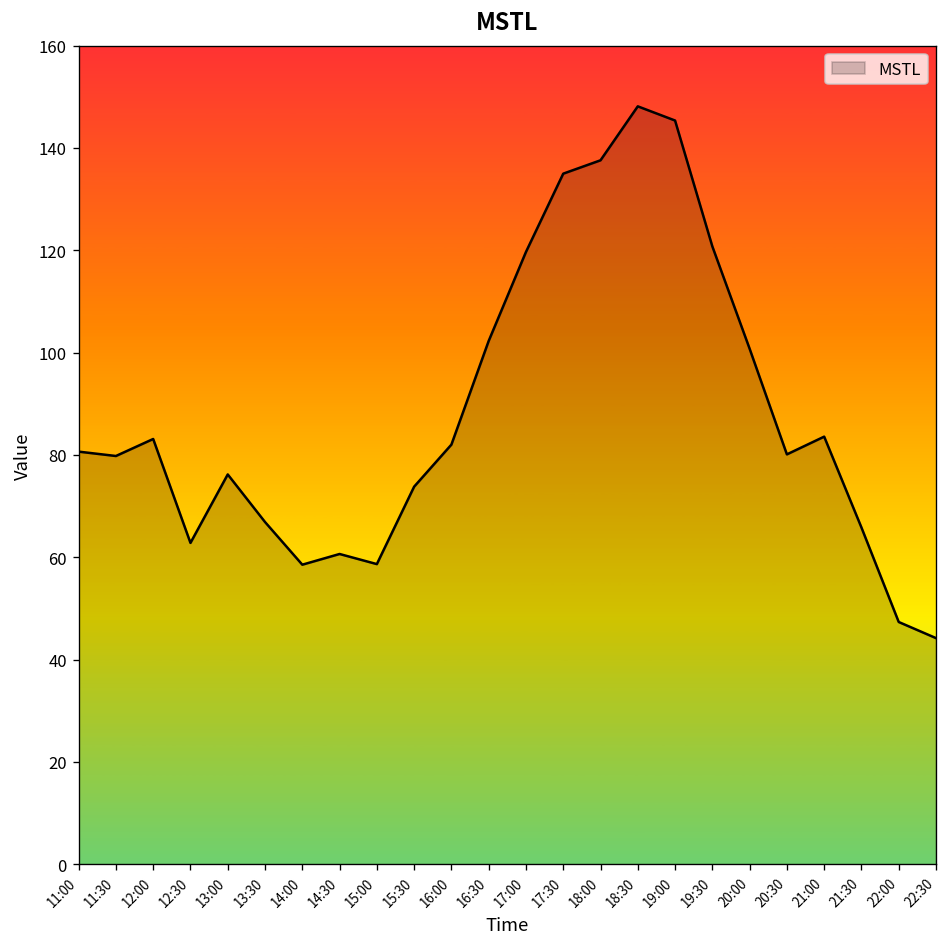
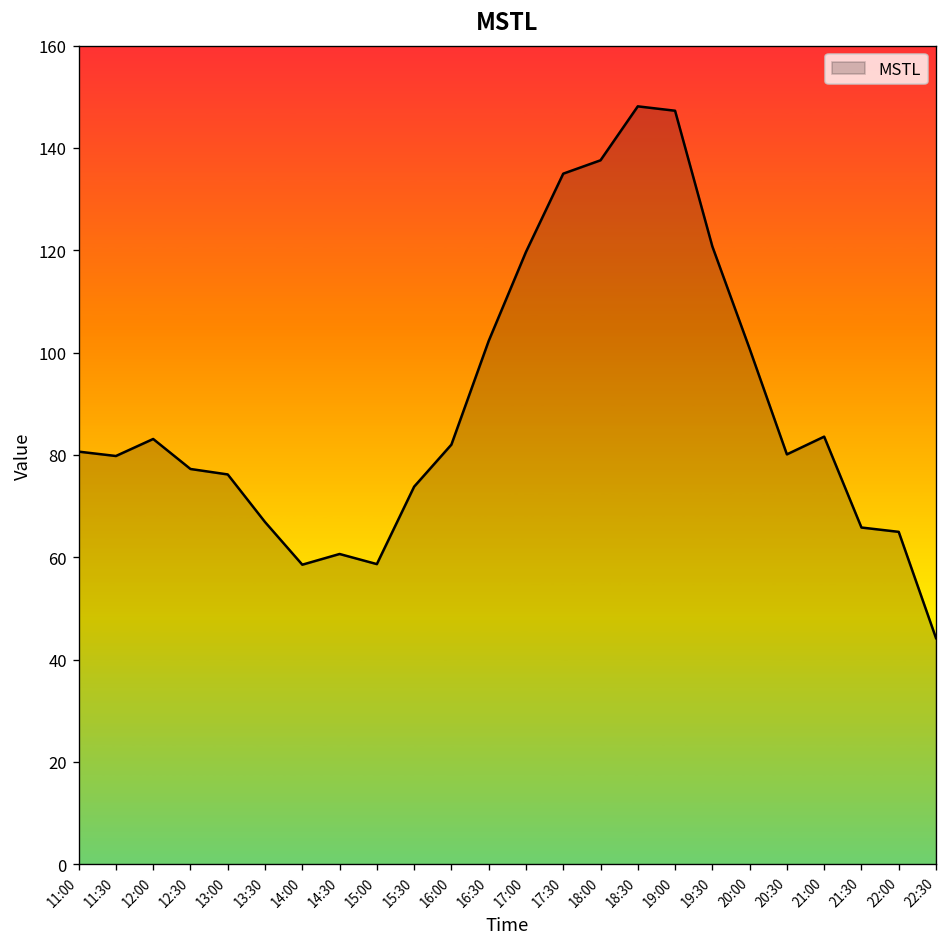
12:30: 63 -> 77
19:00: 145 -> 147
22:00: 47 -> 65
